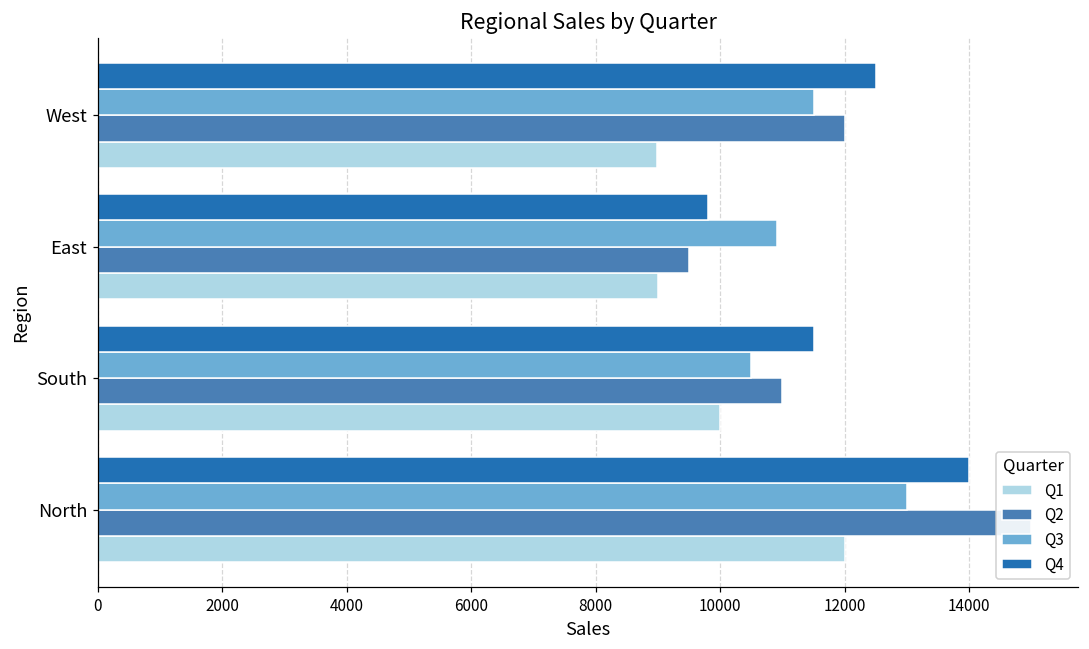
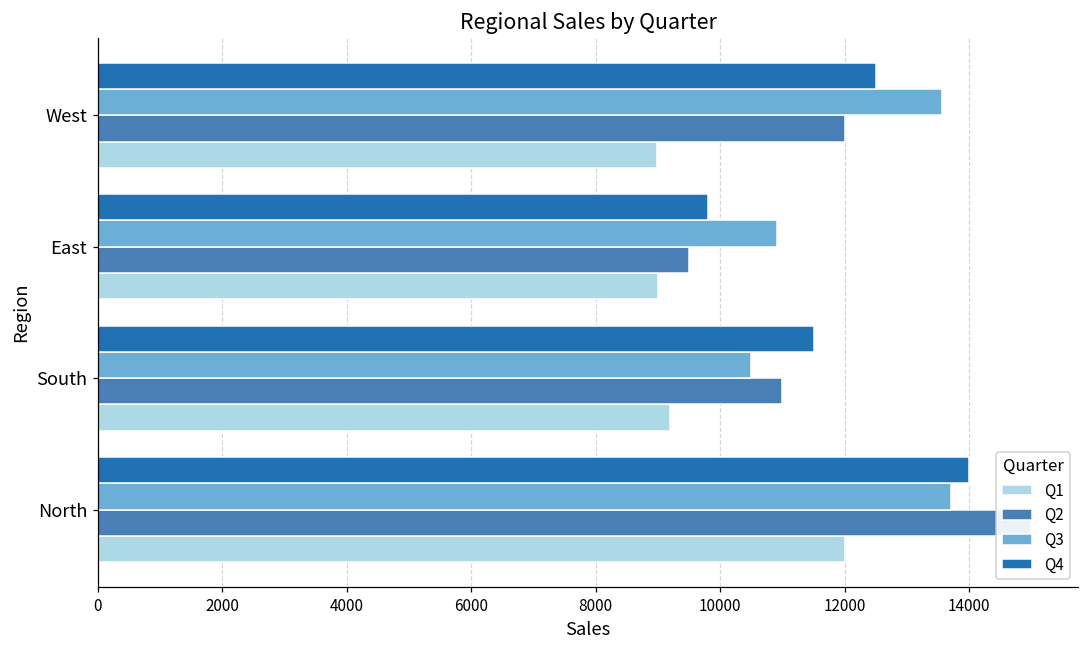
Q3, West: 11500 -> 13600
Q1, South: 10000 -> 9200
Q3, North: 13000 -> 13700
